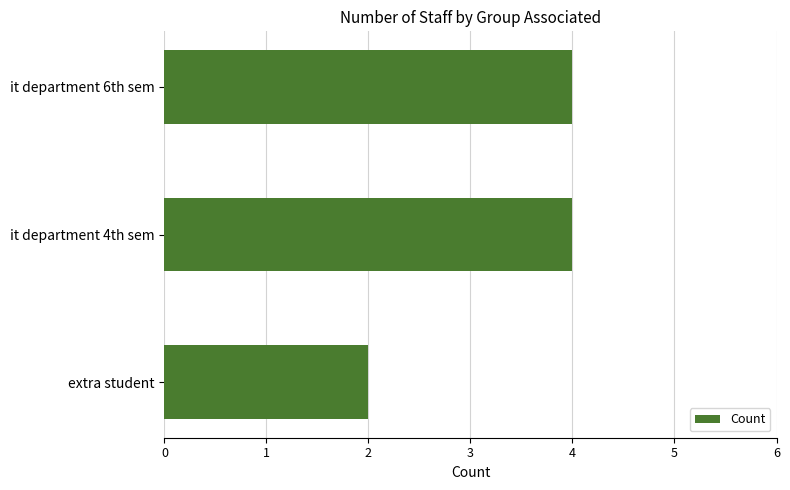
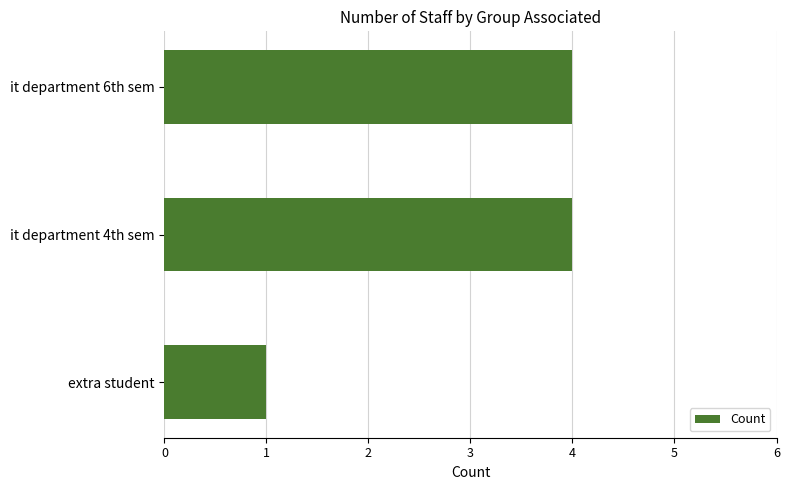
extra student: 2 -> 1
